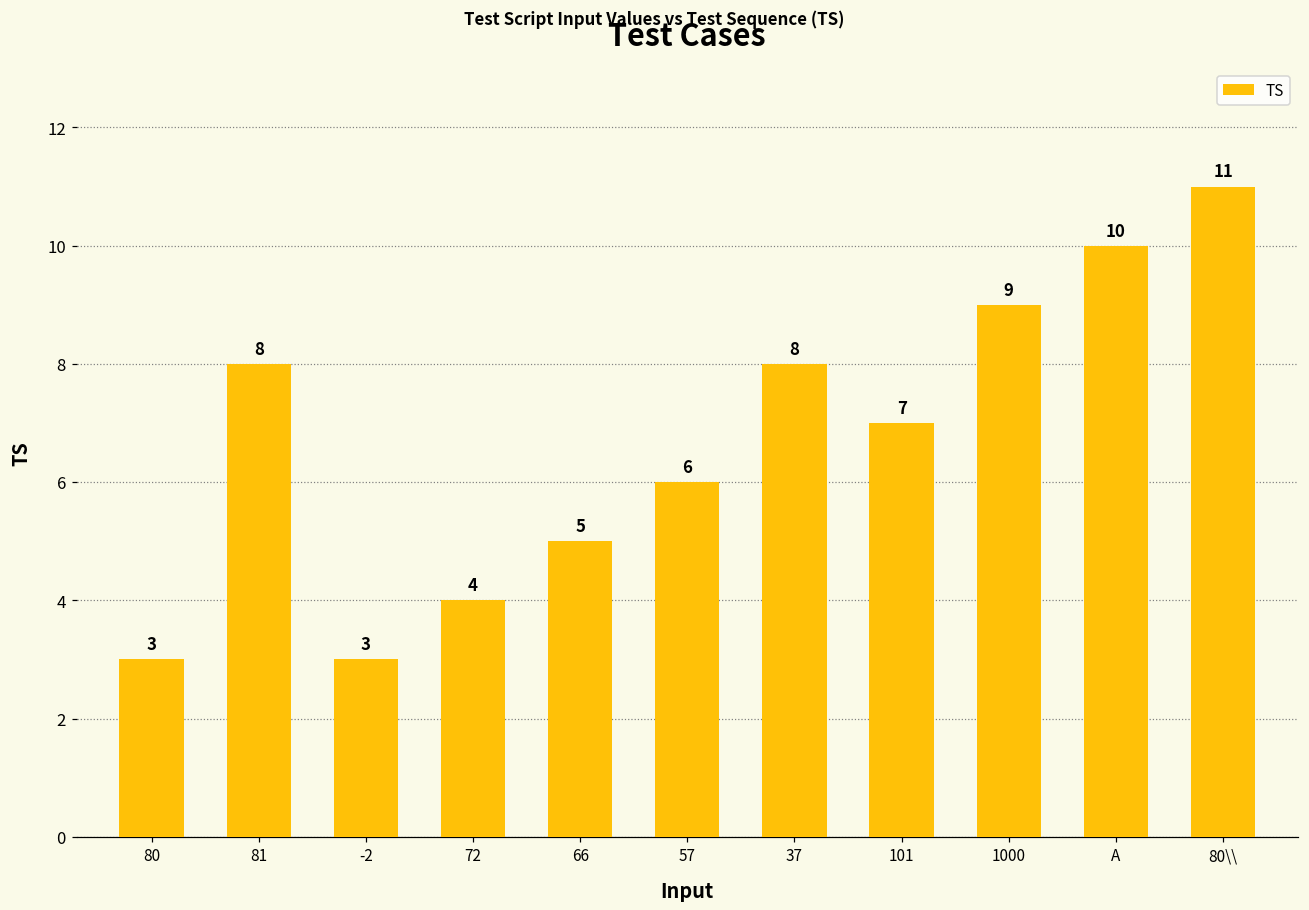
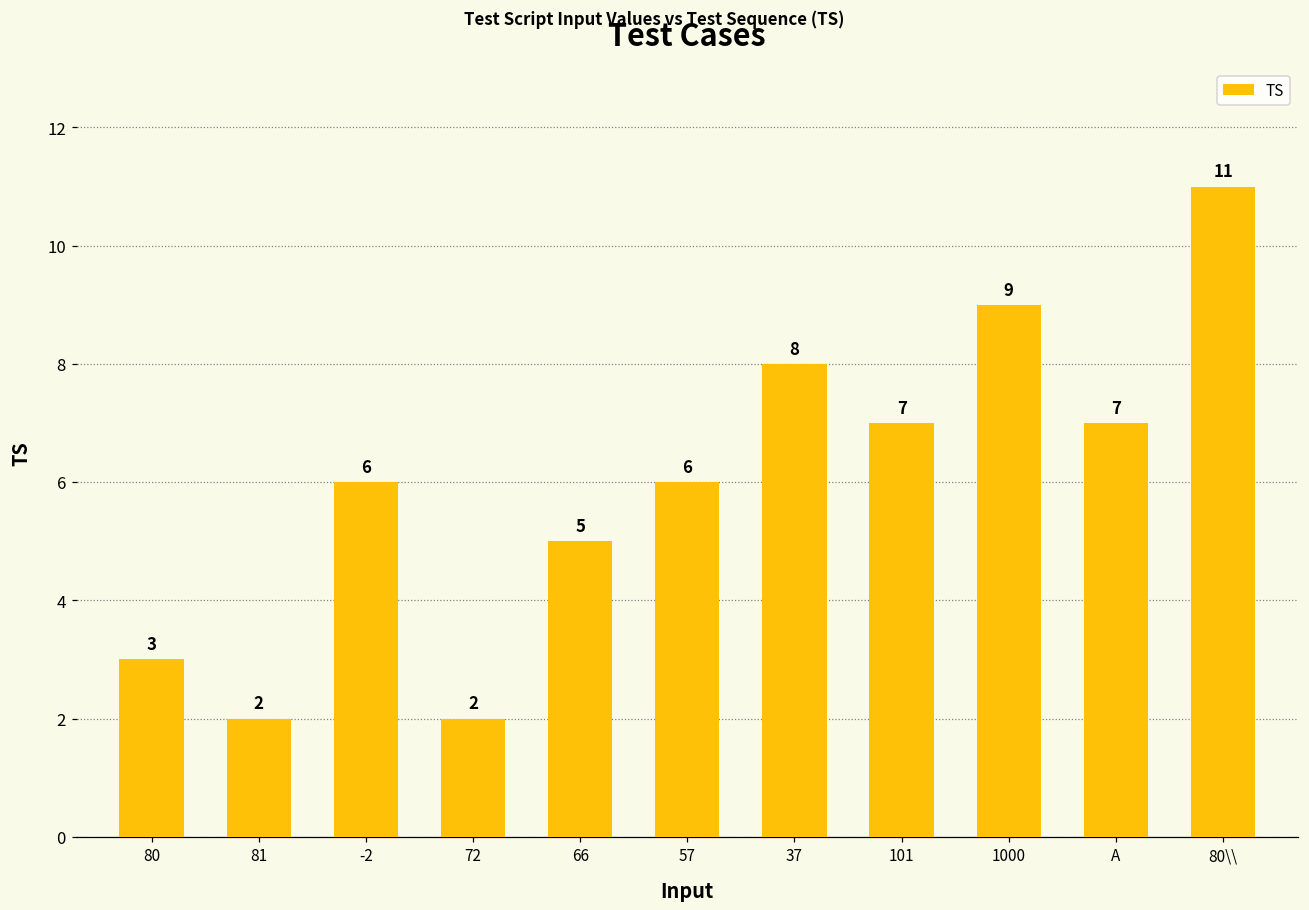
81: 8 -> 2
-2: 3 -> 6
72: 4 -> 2
A: 10 -> 7
